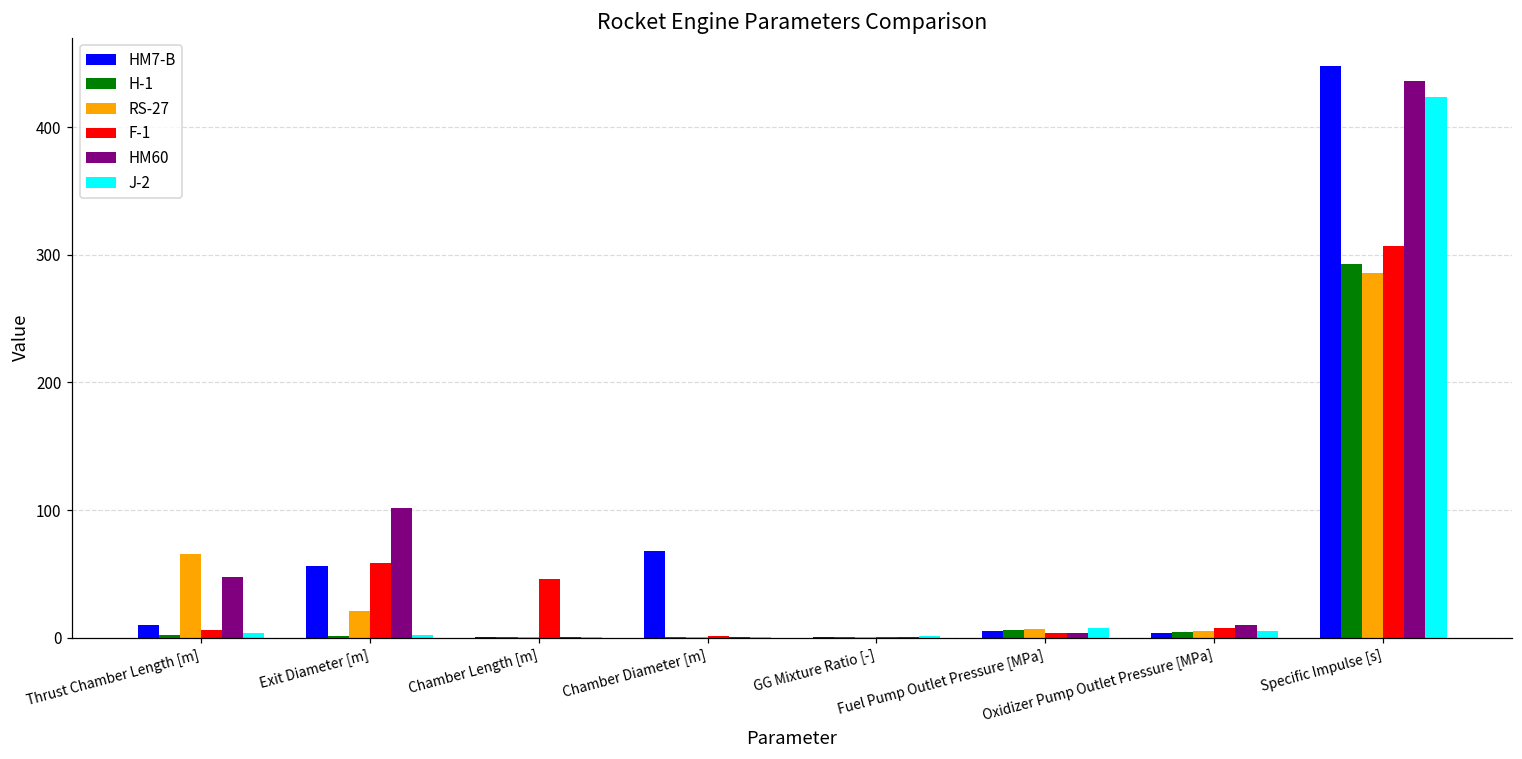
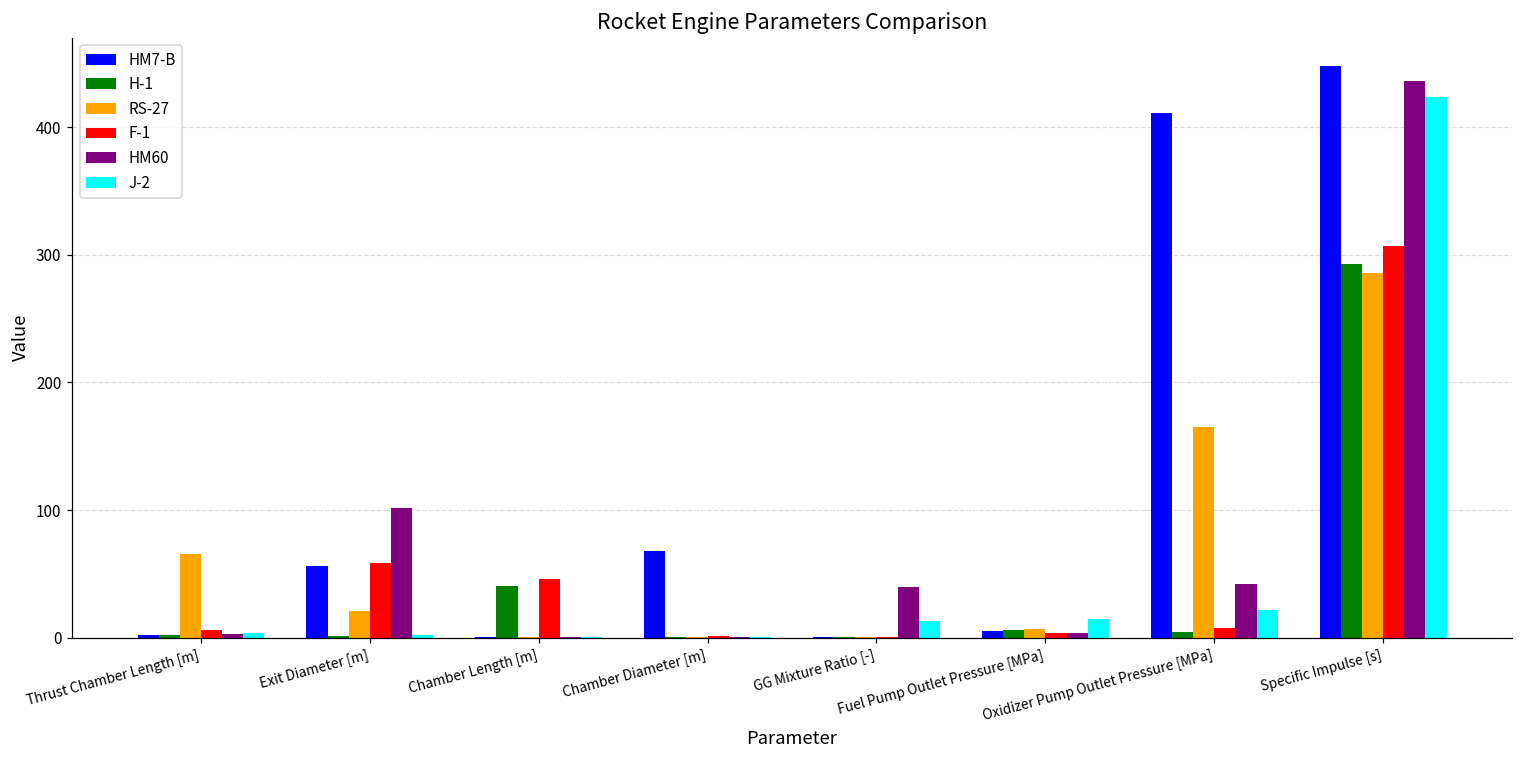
HM7-B, Thrust Chamber Length [m]: 10 -> 2
HM60, Thrust Chamber Length [m]: 48 -> 3
H-1, Chamber Length [m]: 1 -> 41
HM60, GG Mixture Ratio [-]: 1 -> 40
J-2, GG Mixture Ratio [-]: 1 -> 13
J-2, Fuel Pump Outlet Pressure [MPa]: 8 -> 15
HM7-B, Oxidizer Pump Outlet Pressure [MPa]: 4 -> 411
RS-27, Oxidizer Pump Outlet Pressure [MPa]: 5 -> 165
HM60, Oxidizer Pump Outlet Pressure [MPa]: 10 -> 42
J-2, Oxidizer Pump Outlet Pressure [MPa]: 5 -> 22
